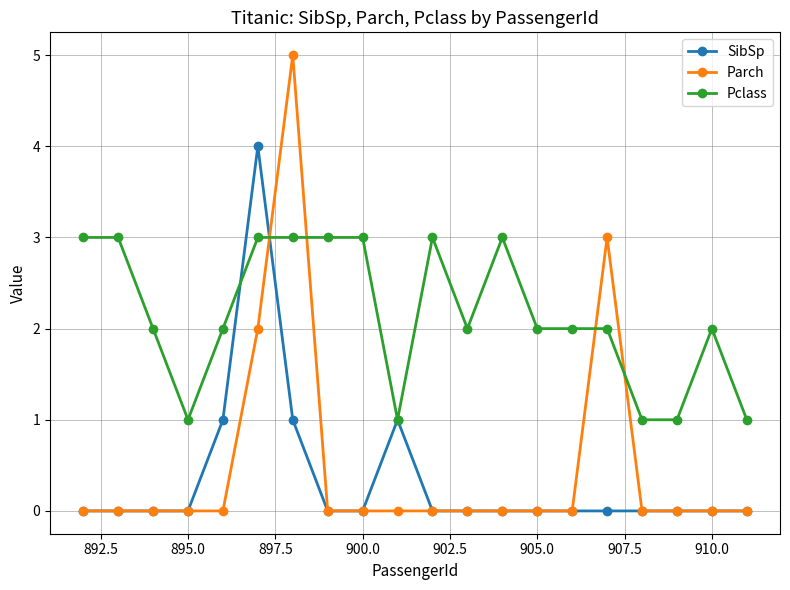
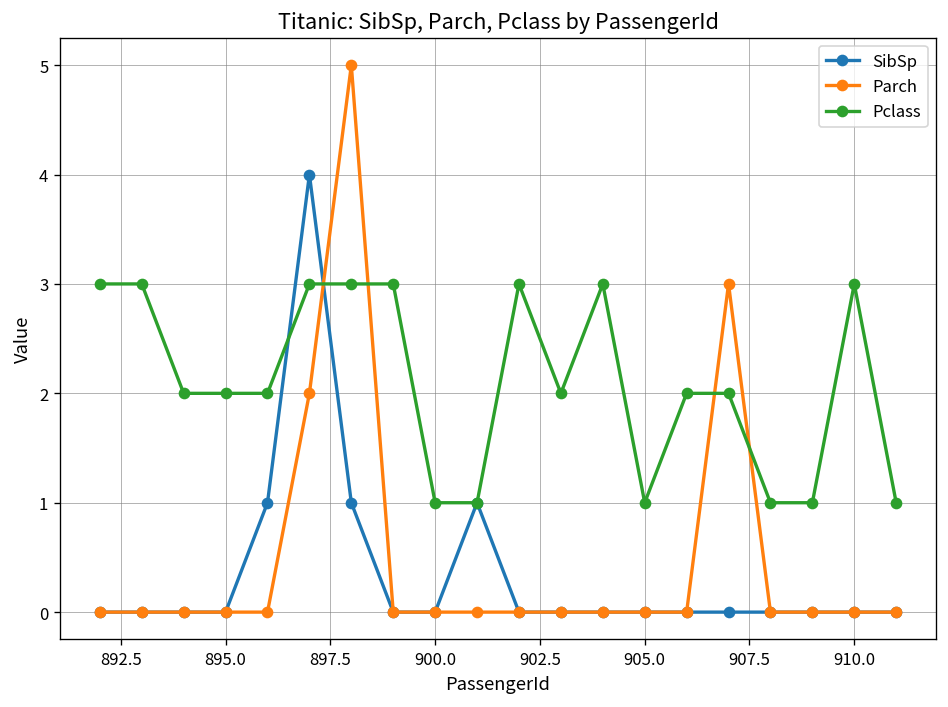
Pclass, 895.0: 1 -> 2
Pclass, 900.0: 3 -> 1
Pclass, 905.0: 2 -> 1
Pclass, 910.0: 2 -> 3
